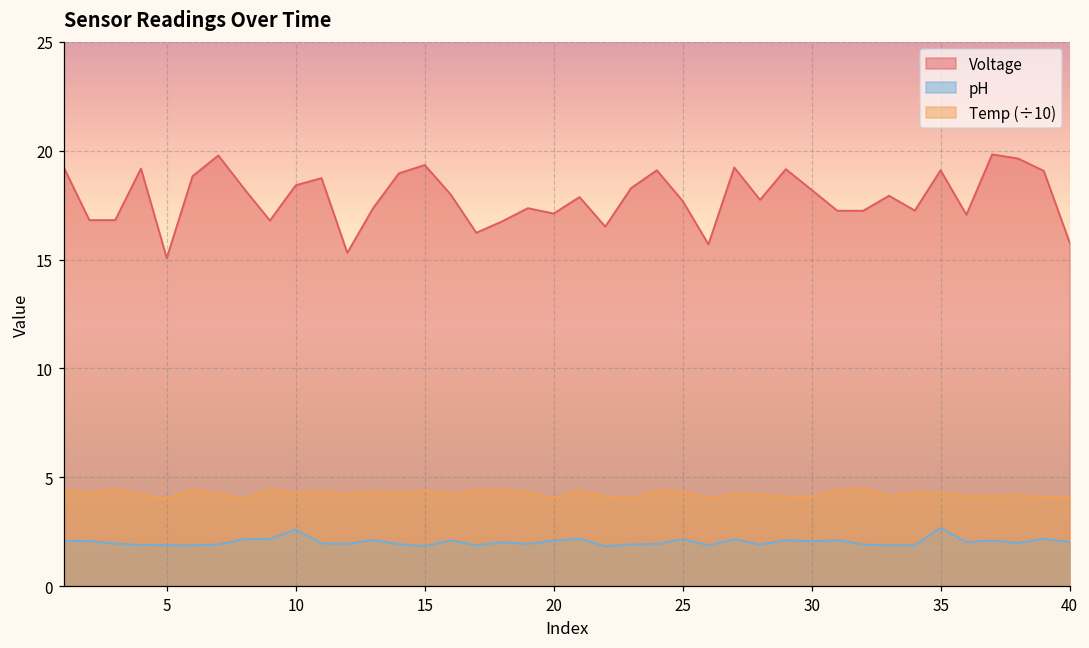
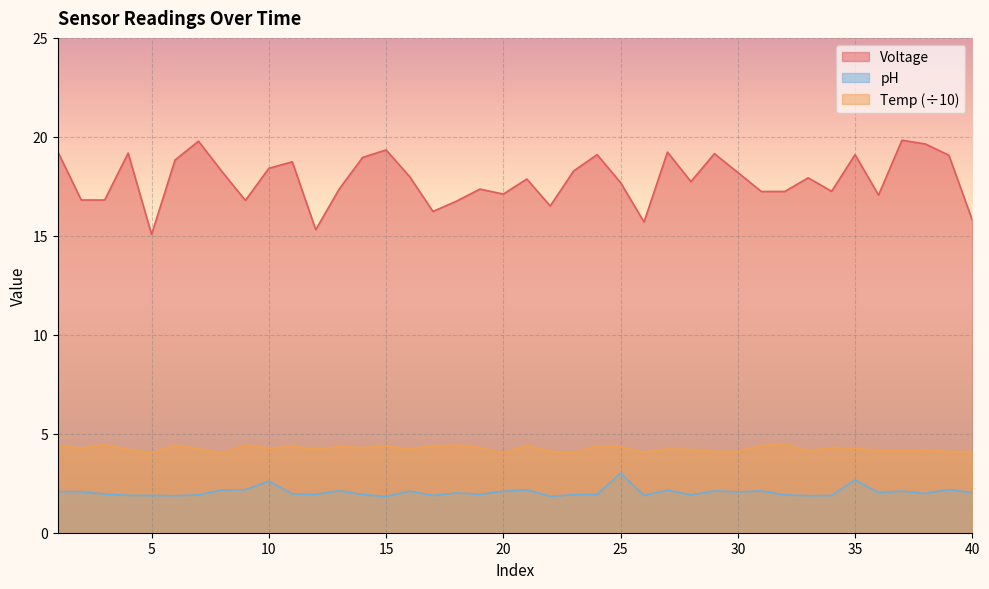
pH, 25: 2.2 -> 3.0
